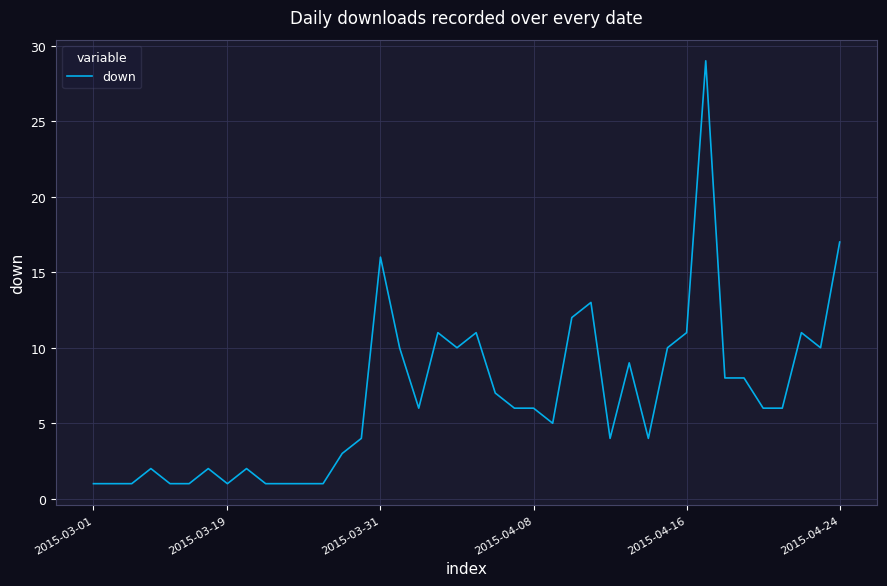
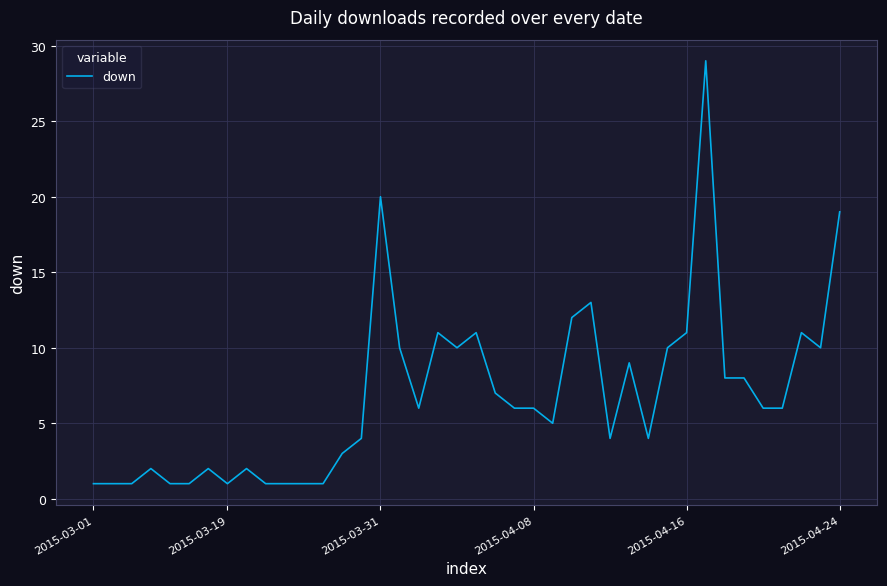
2015-03-31: 16 -> 20
2015-04-24: 17 -> 19
